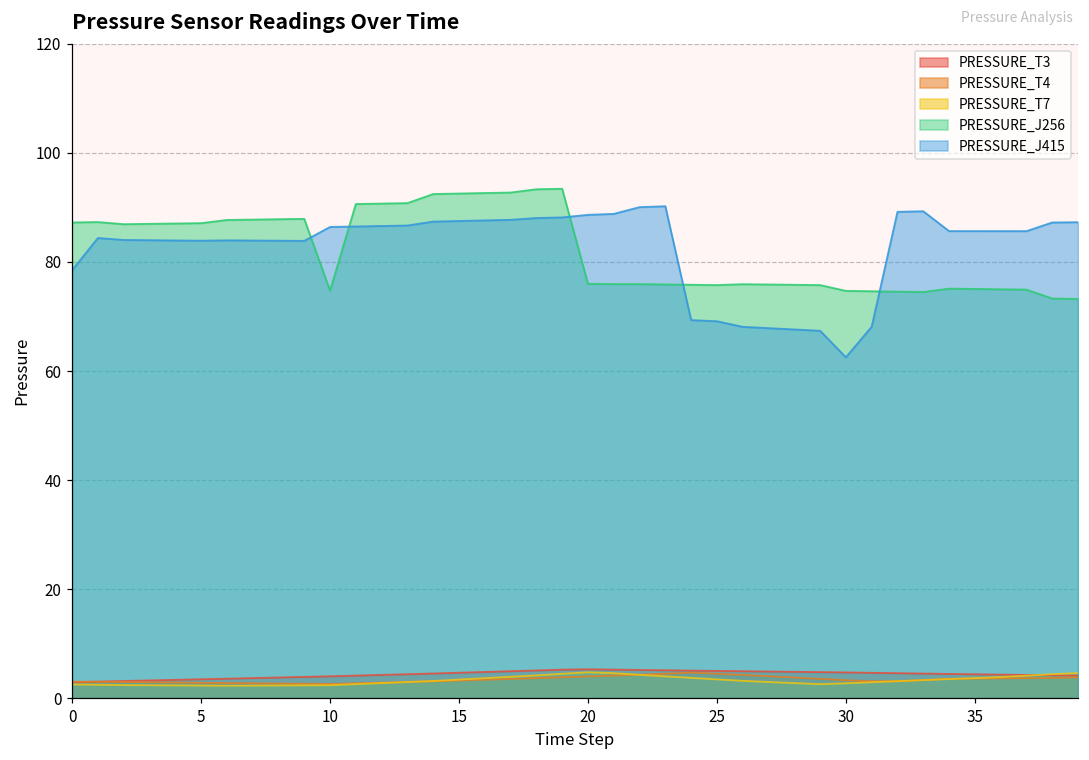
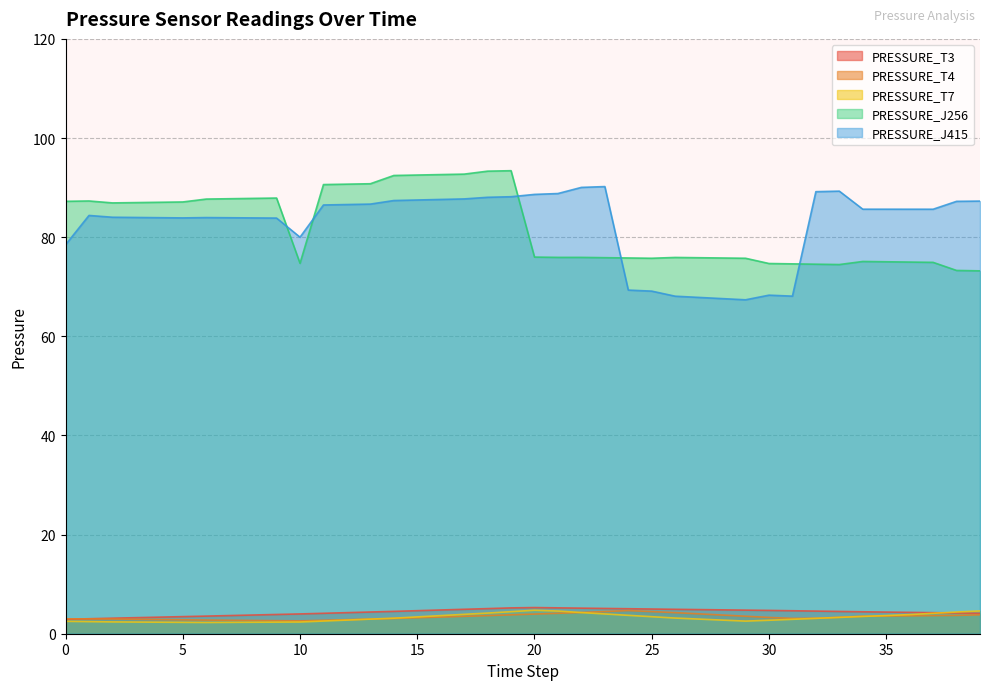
PRESSURE_J415, 10: 86 -> 80
PRESSURE_J415, 30: 63 -> 68
